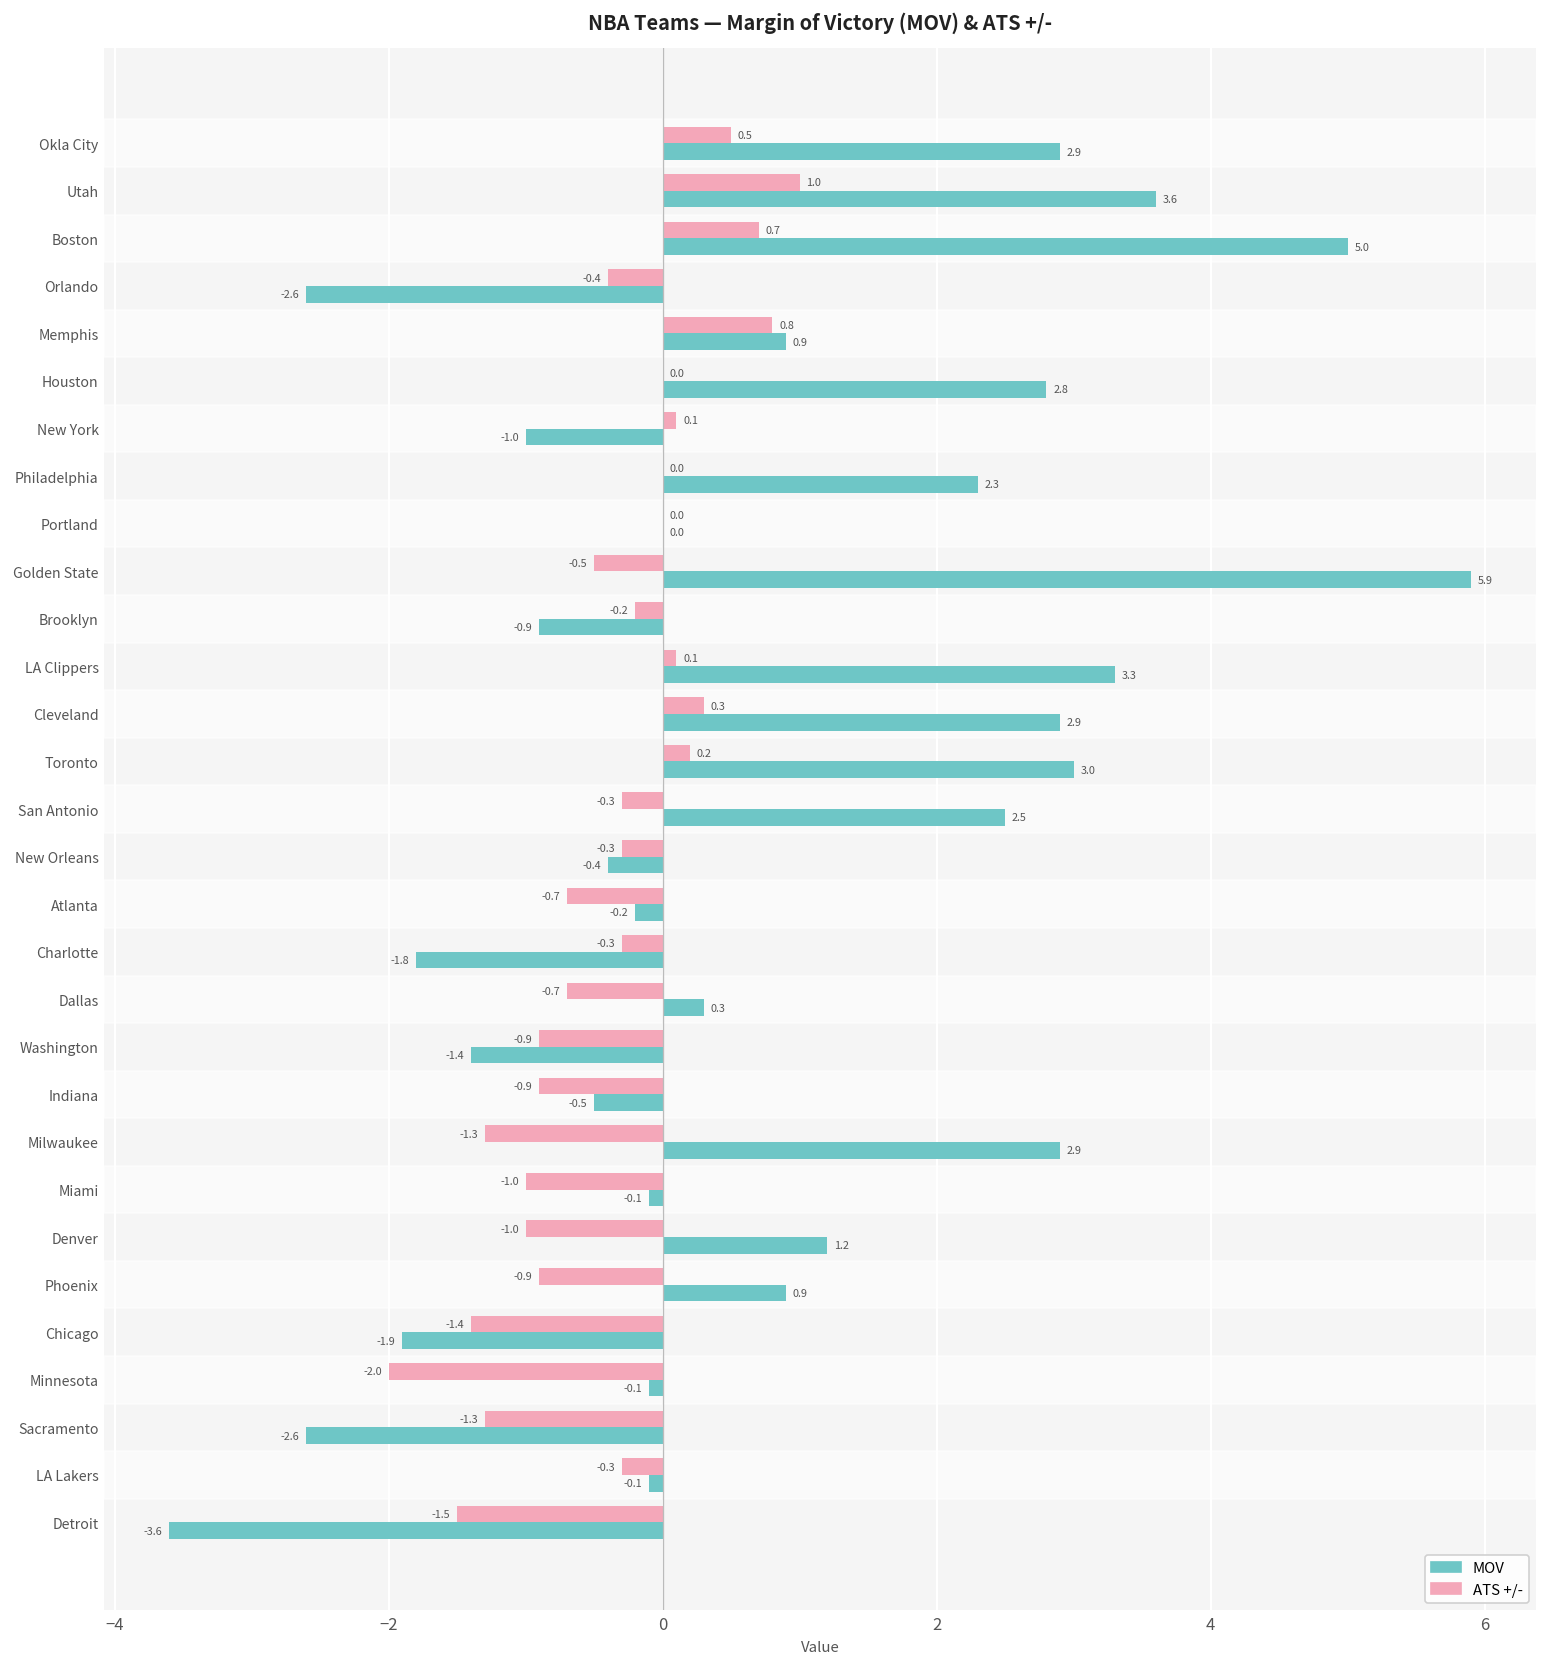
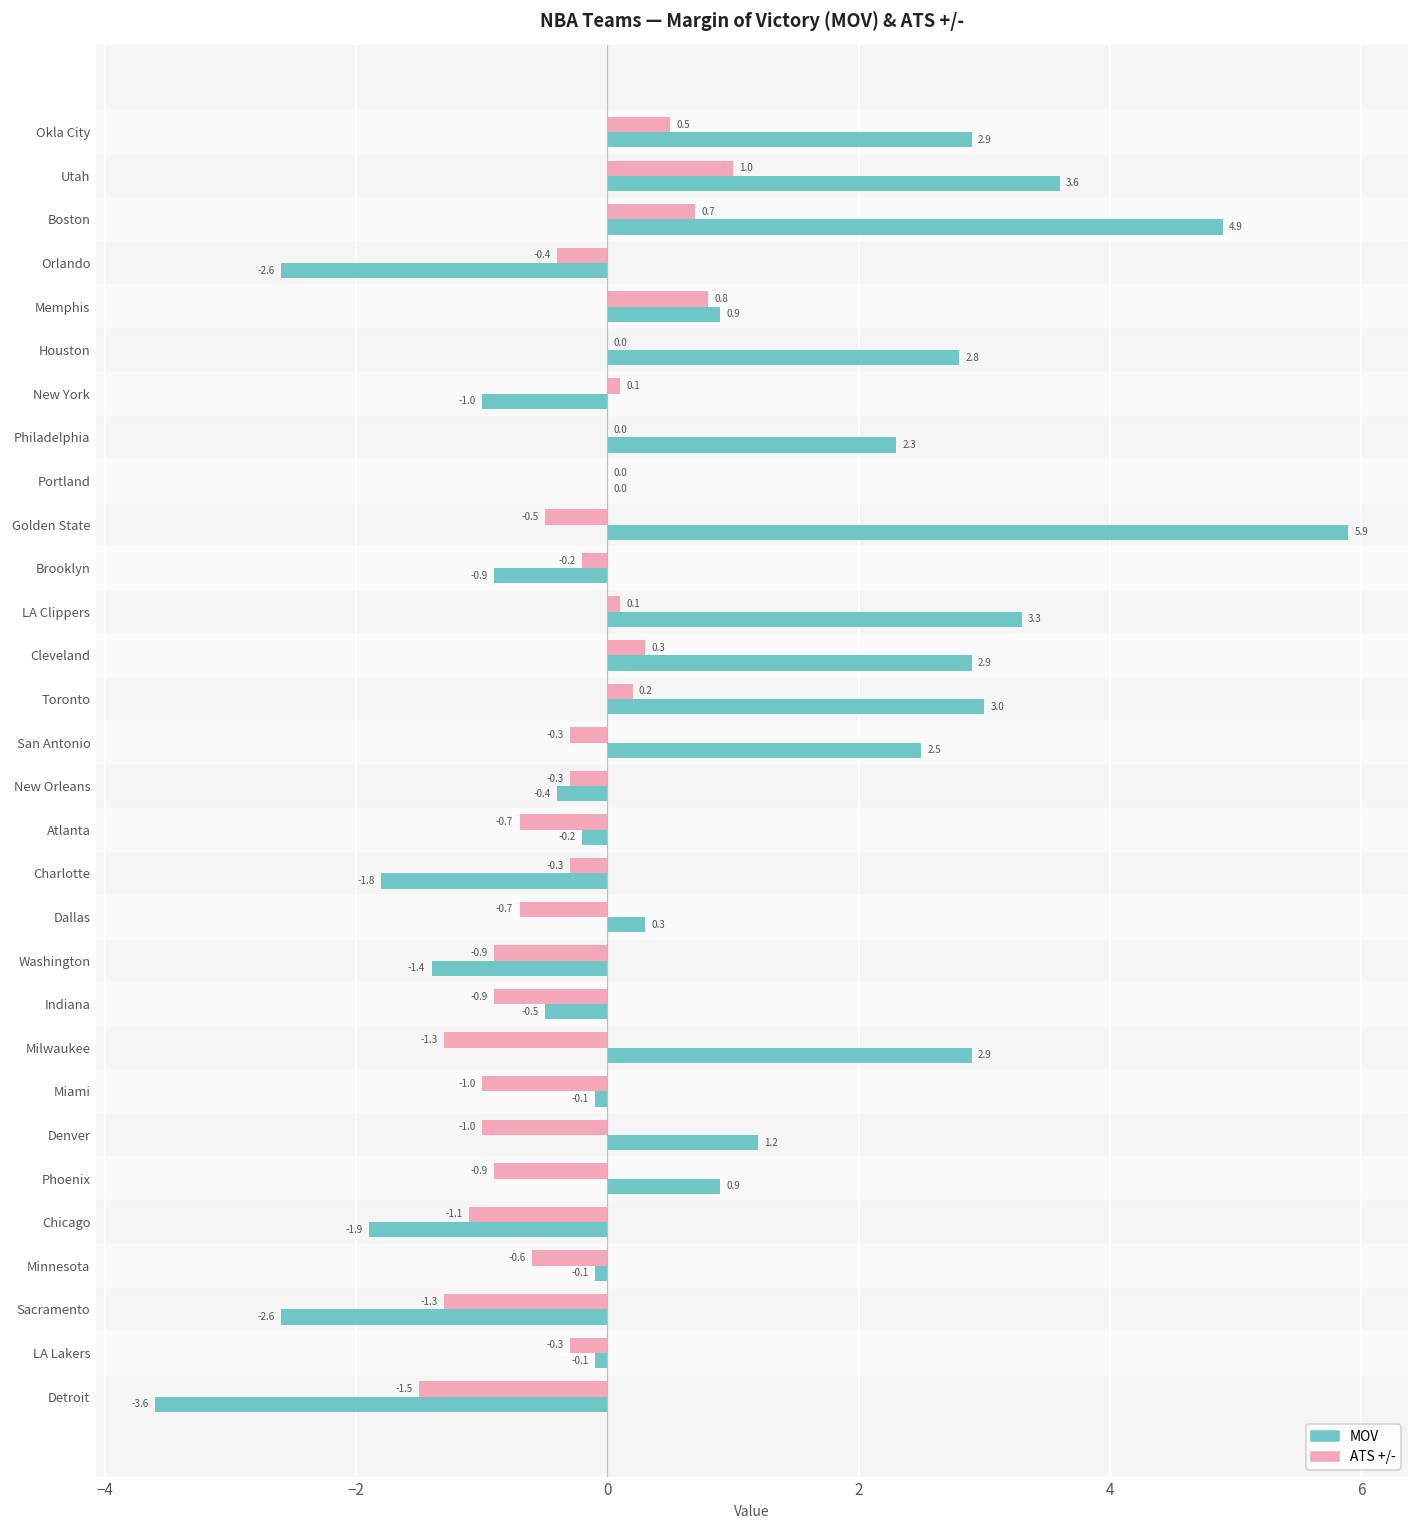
MOV, Boston: 5.0 -> 4.9
ATS +/-, Chicago: -1.4 -> -1.1
ATS +/-, Minnesota: -2.0 -> -0.6
